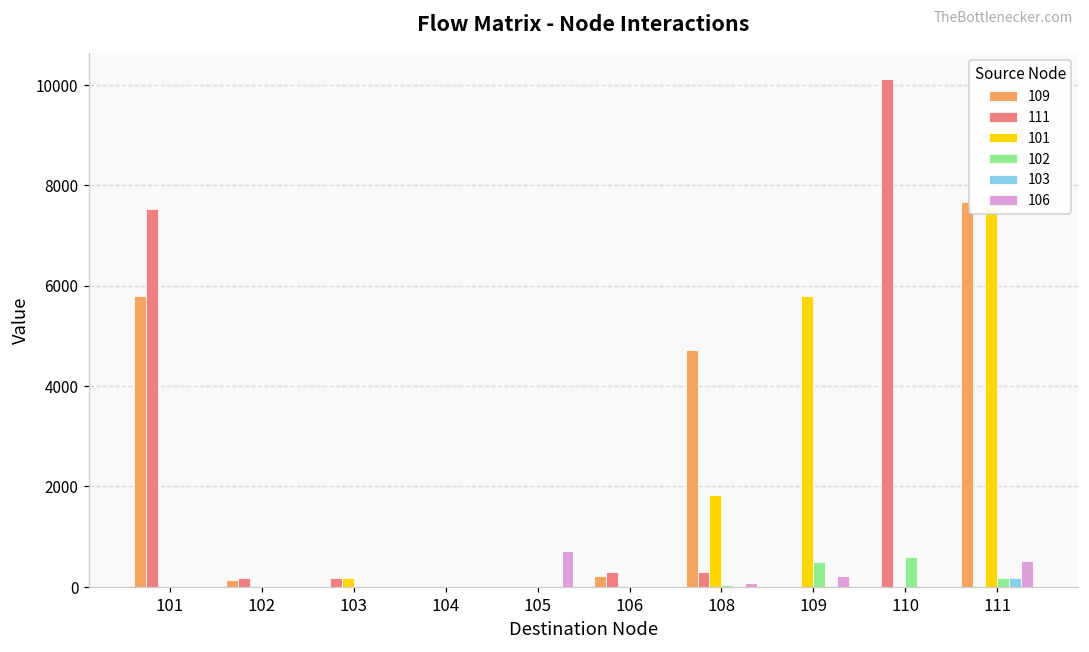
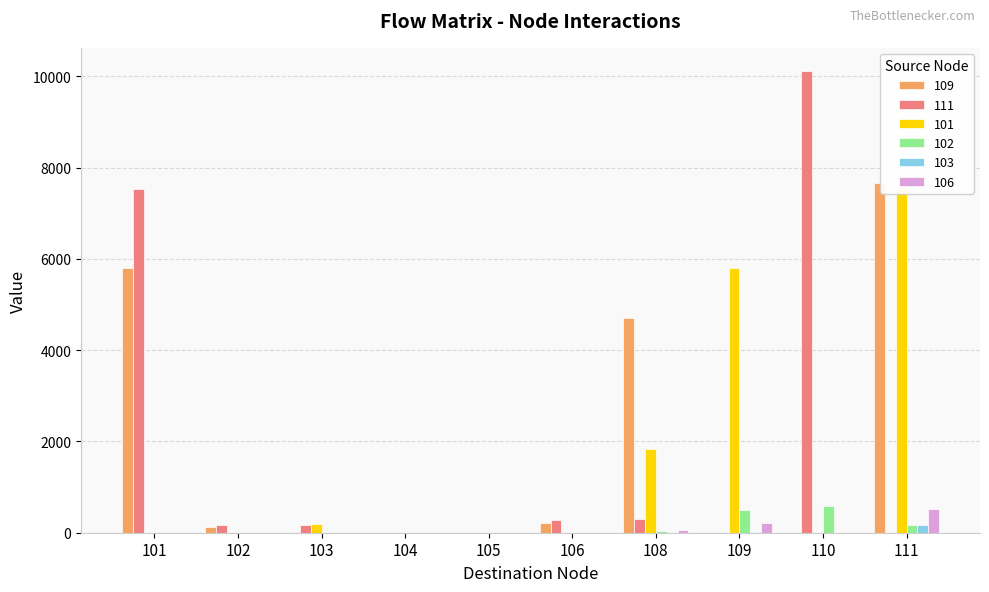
106, 105: 700 -> 0
